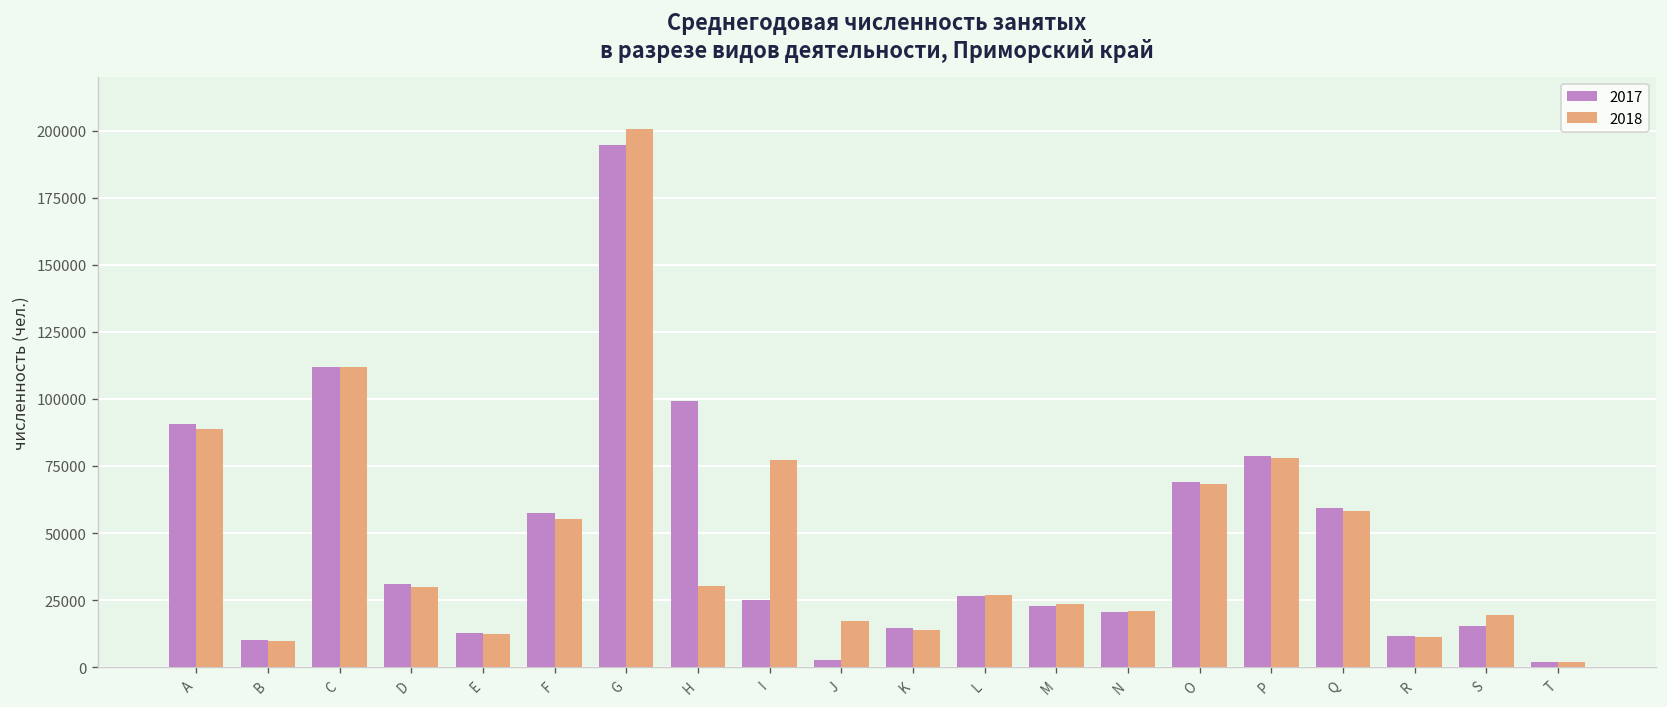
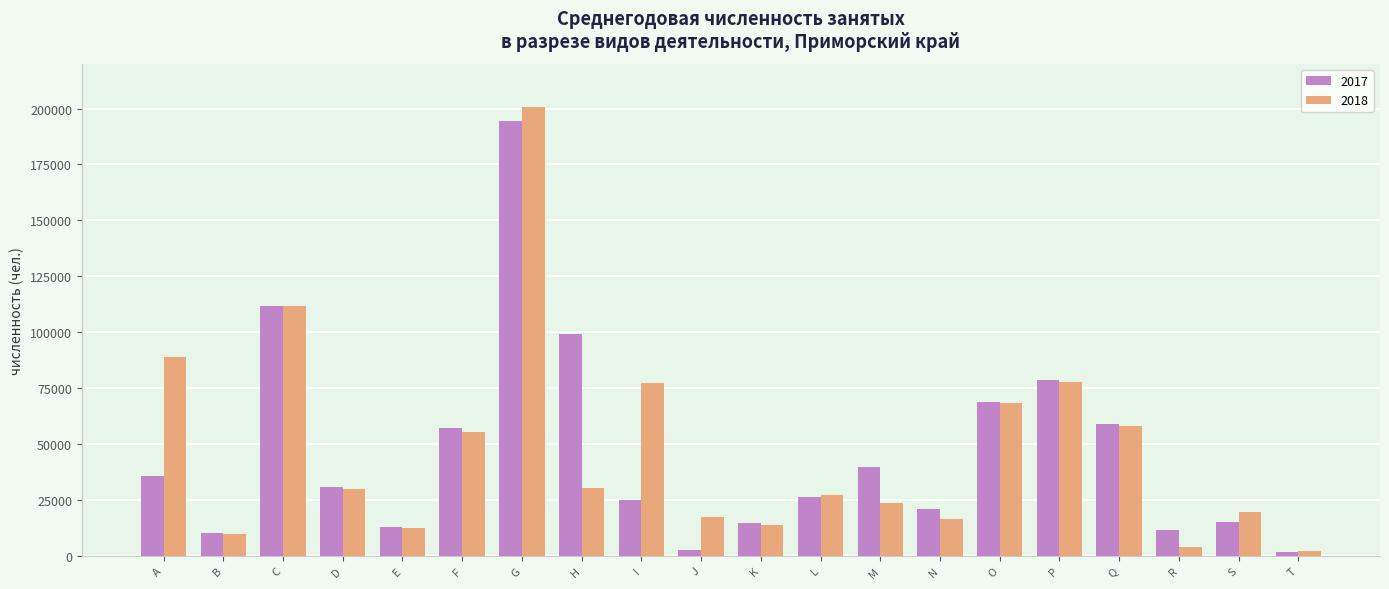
2017, A: 91000 -> 36000
2017, M: 23000 -> 40000
2018, N: 21000 -> 17000
2018, R: 11000 -> 4000
